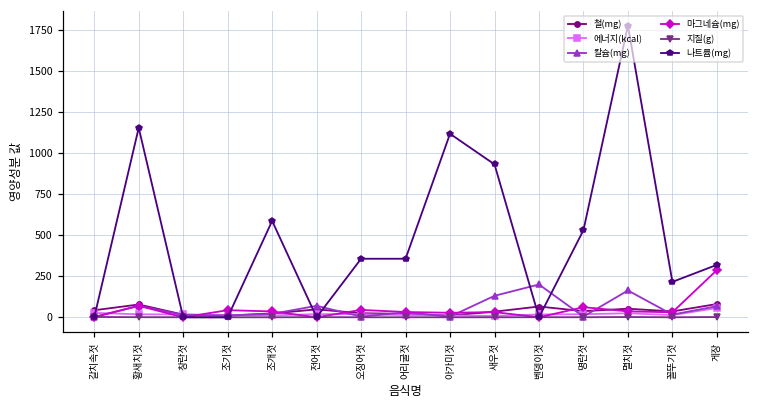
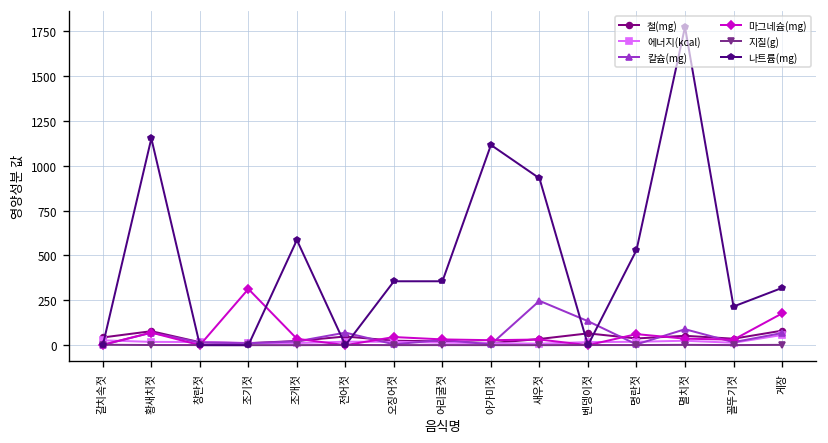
마그네슘(mg), 조기젓: 40 -> 310
칼슘(mg), 새우젓: 130 -> 250
칼슘(mg), 벤뎅이젓: 200 -> 130
칼슘(mg), 멸치젓: 160 -> 90
마그네슘(mg), 게장: 290 -> 180
